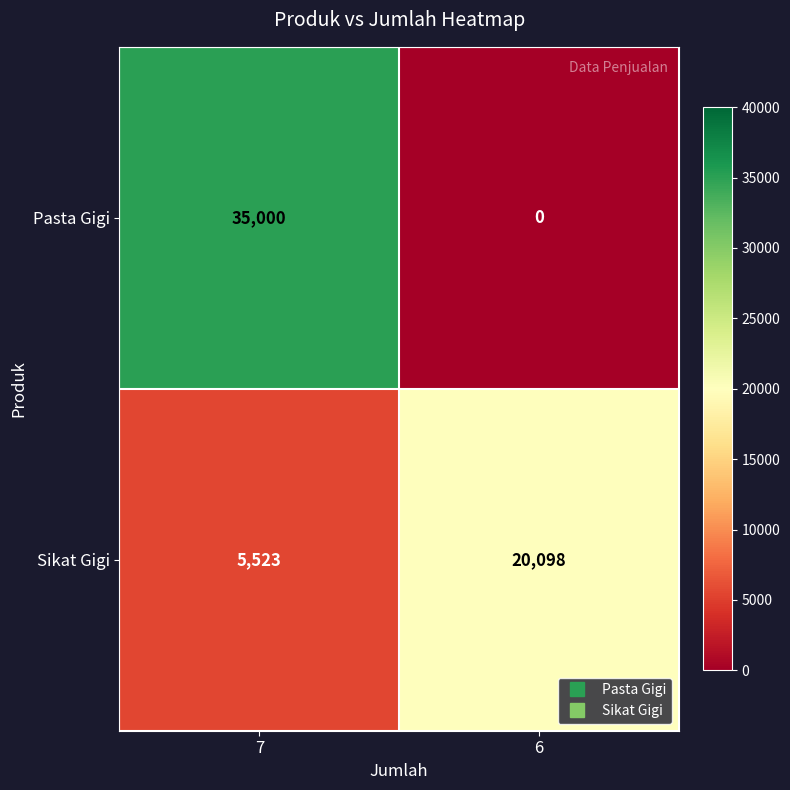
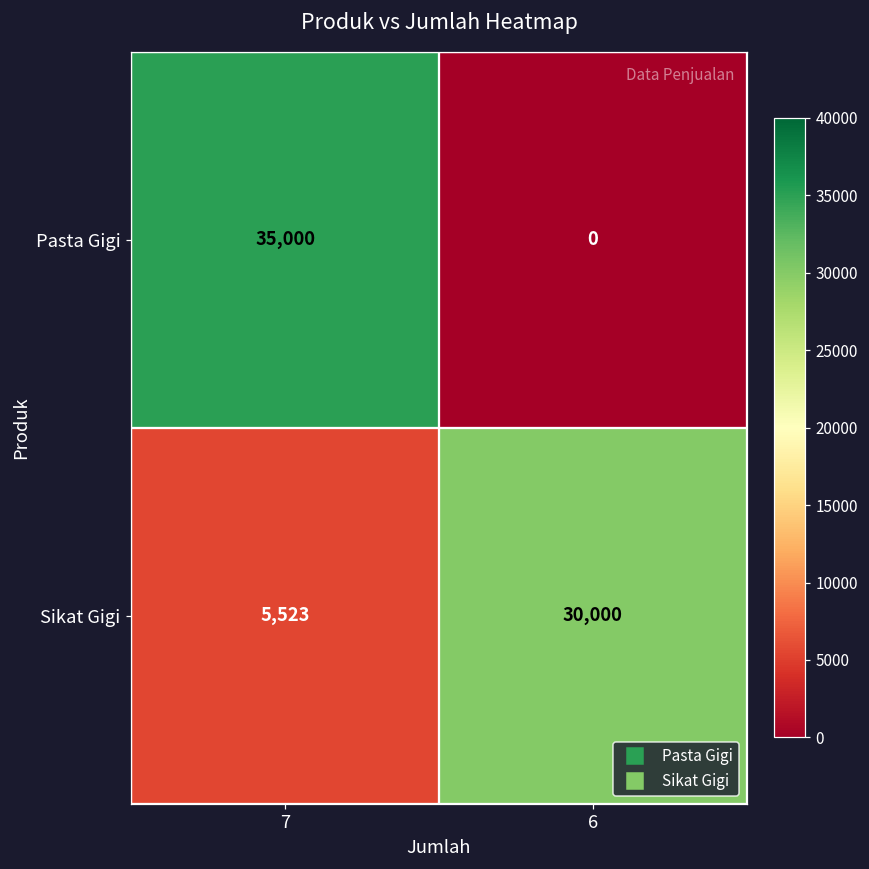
Sikat Gigi, 6: 20,098 -> 30,000
